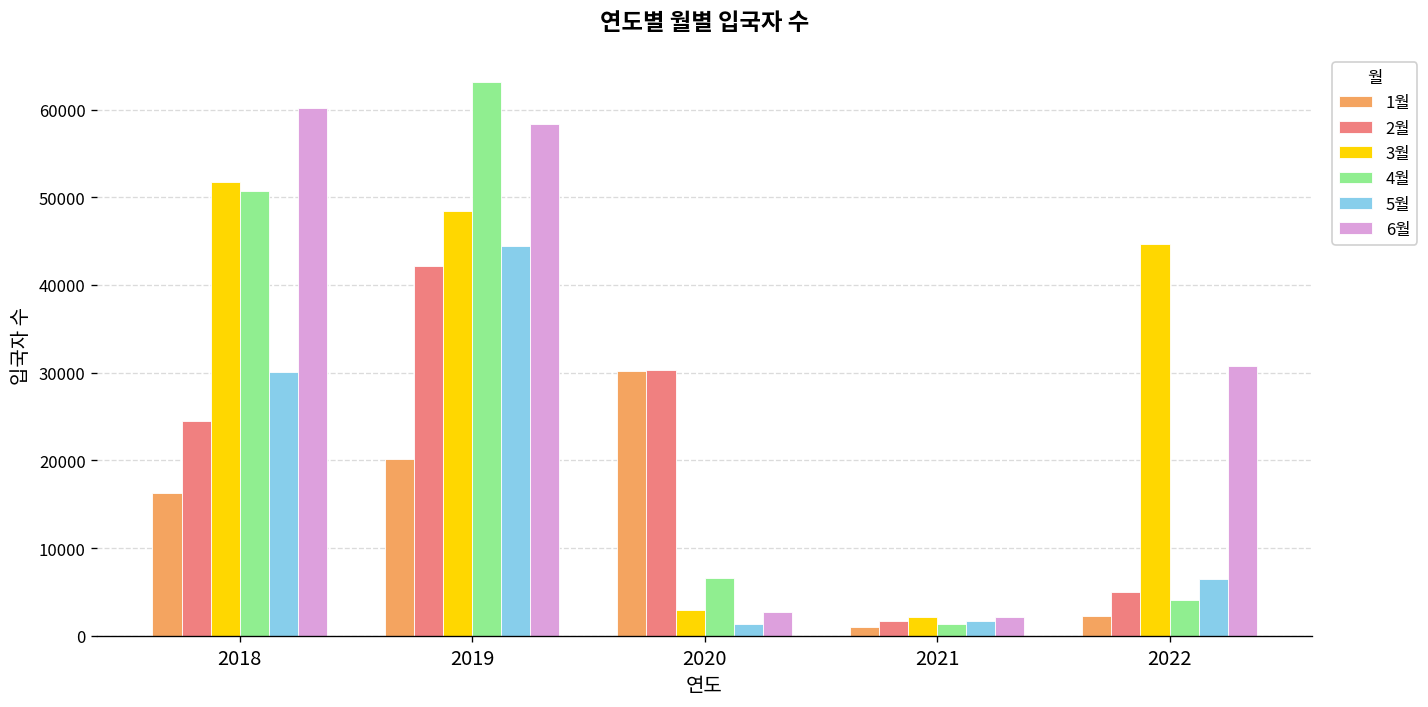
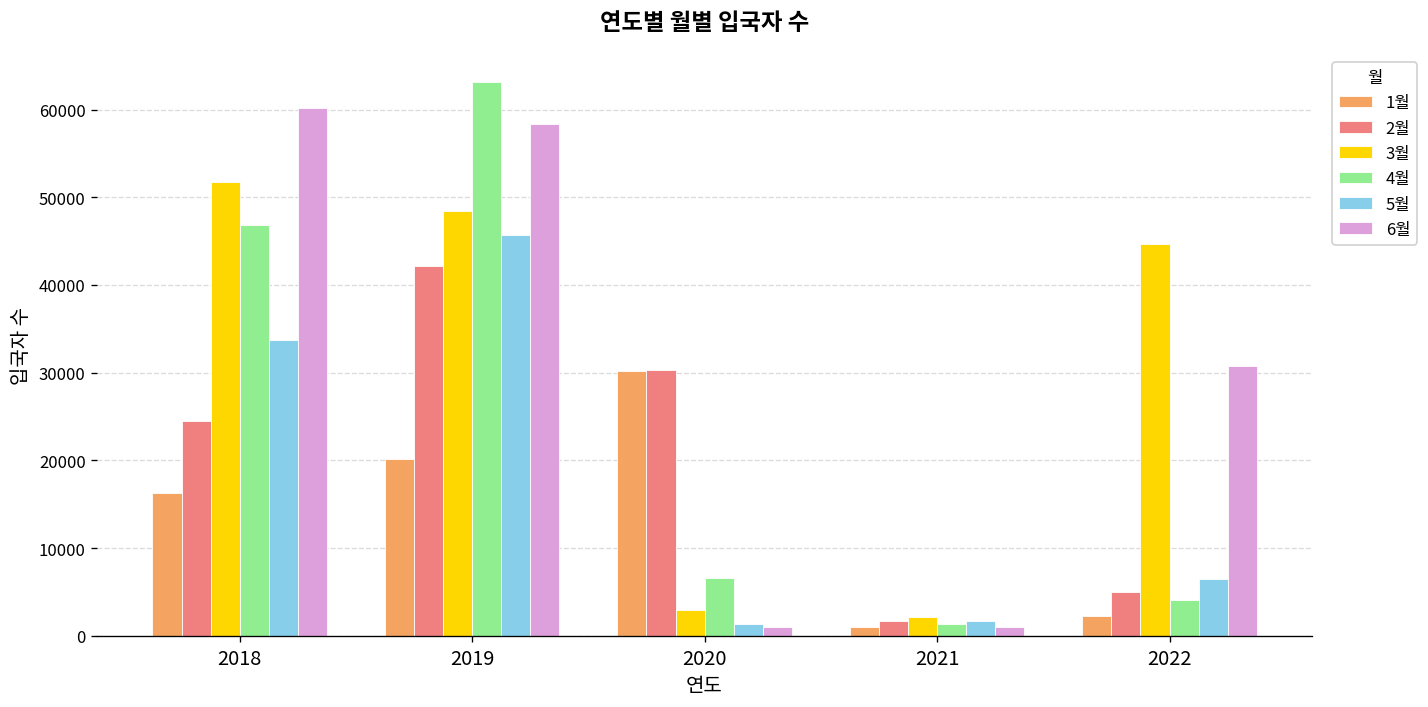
4월, 2018: 51000 -> 47000
5월, 2018: 30000 -> 34000
5월, 2019: 44000 -> 46000
6월, 2020: 3000 -> 1000
6월, 2021: 2000 -> 1000
